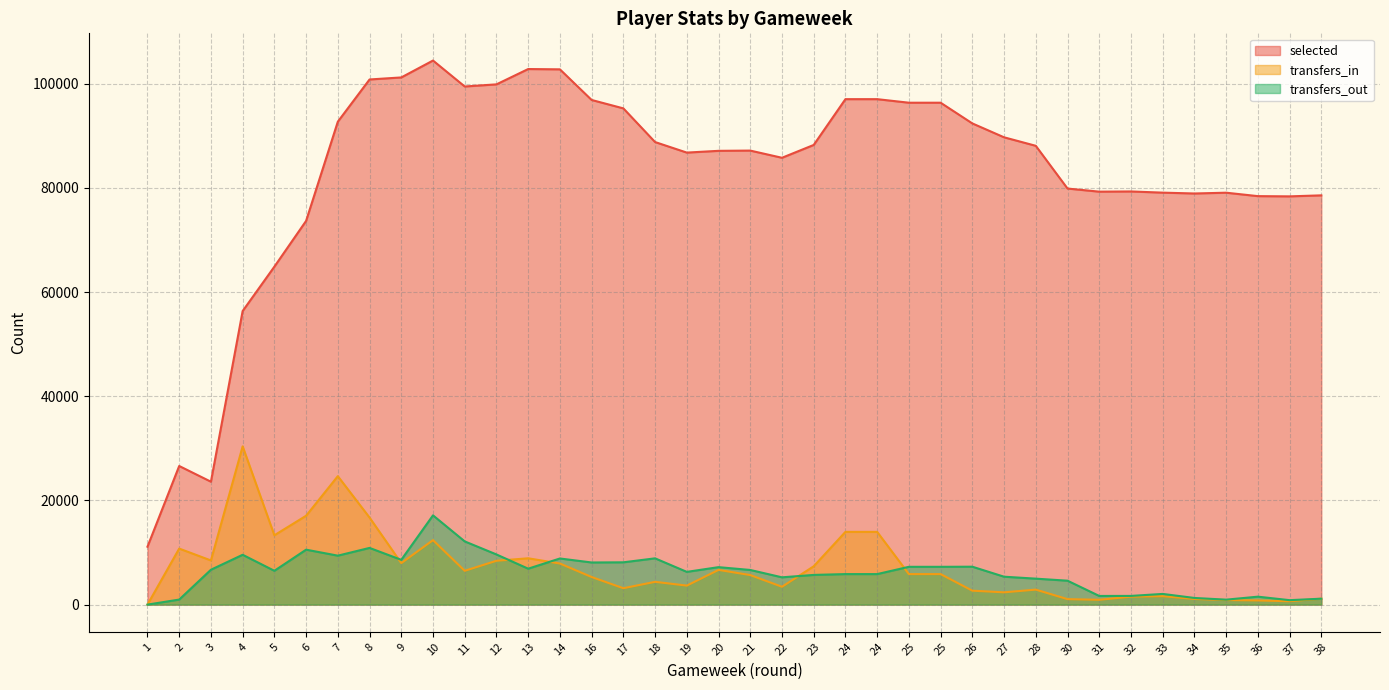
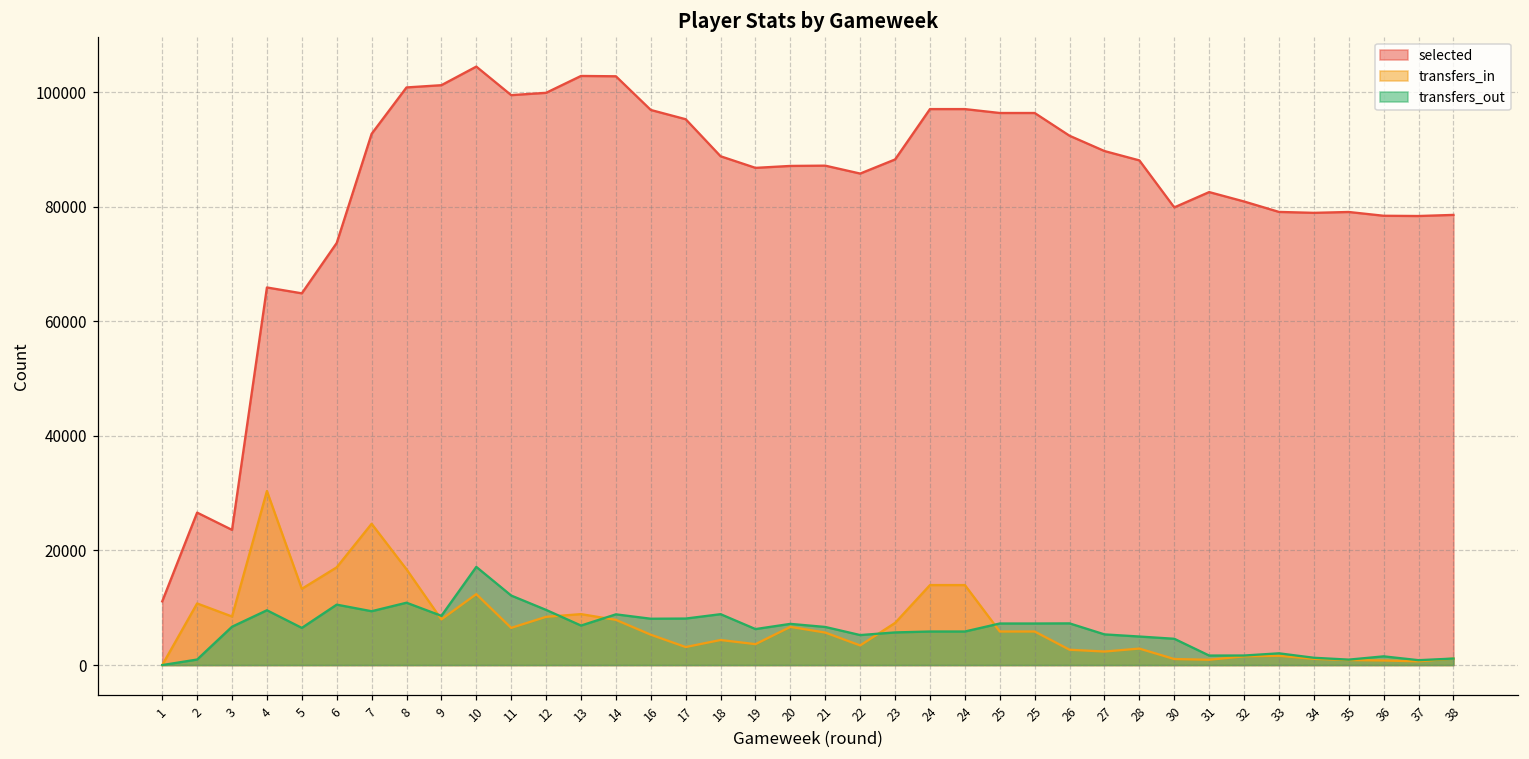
selected, 4: 56000 -> 66000
selected, 31: 79000 -> 83000
selected, 32: 79000 -> 81000
